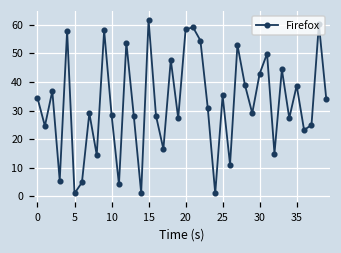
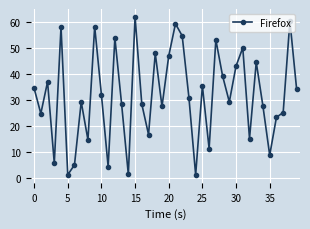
10: 29 -> 32
20: 58 -> 47
35: 39 -> 9
